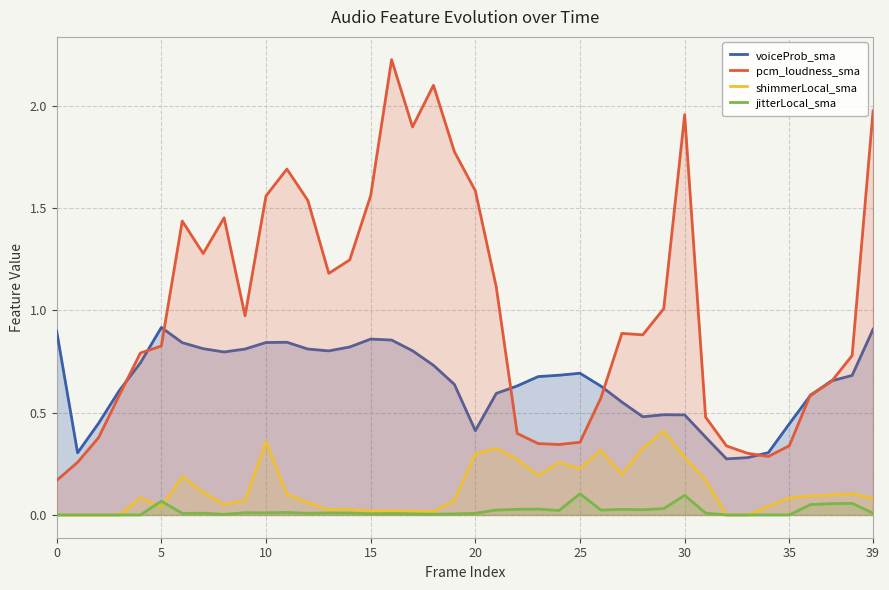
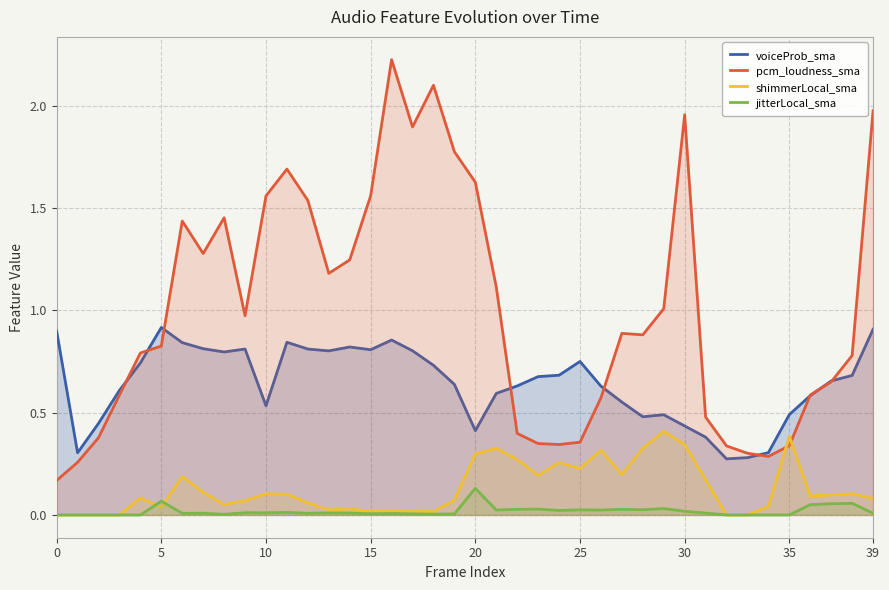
voiceProb_sma, 10: 0.84 -> 0.53
shimmerLocal_sma, 10: 0.36 -> 0.10
voiceProb_sma, 15: 0.86 -> 0.81
pcm_loudness_sma, 20: 1.59 -> 1.63
jitterLocal_sma, 20: 0.01 -> 0.13
voiceProb_sma, 25: 0.69 -> 0.75
jitterLocal_sma, 25: 0.10 -> 0.02
voiceProb_sma, 30: 0.49 -> 0.44
shimmerLocal_sma, 30: 0.28 -> 0.34
jitterLocal_sma, 30: 0.10 -> 0.02
voiceProb_sma, 35: 0.45 -> 0.49
shimmerLocal_sma, 35: 0.08 -> 0.38
